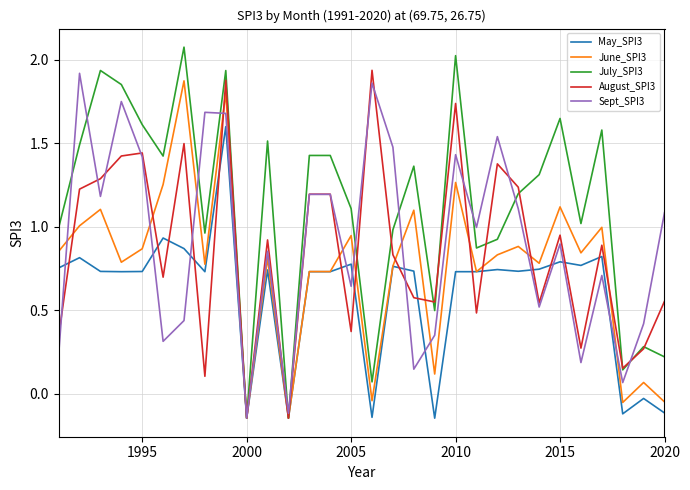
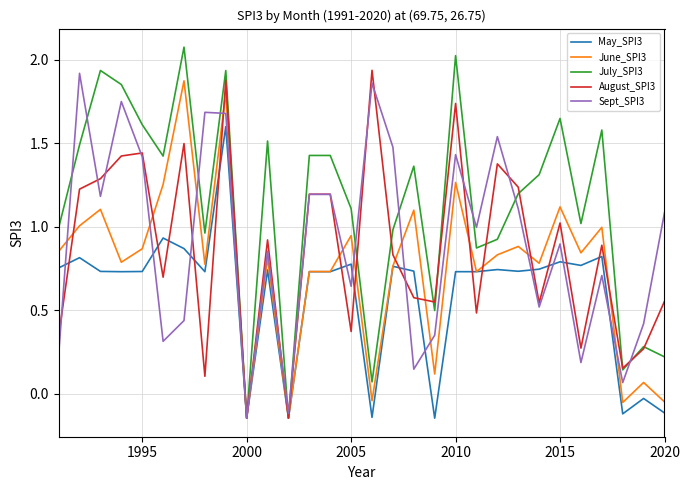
August_SPI3, 2015: 0.95 -> 1.02
